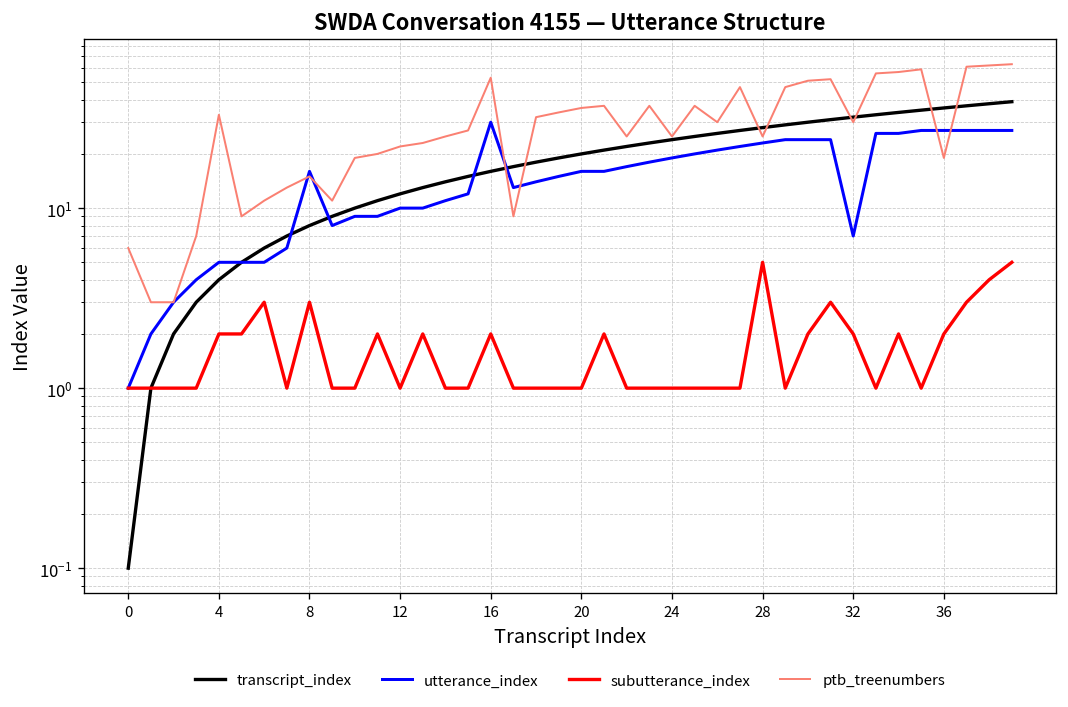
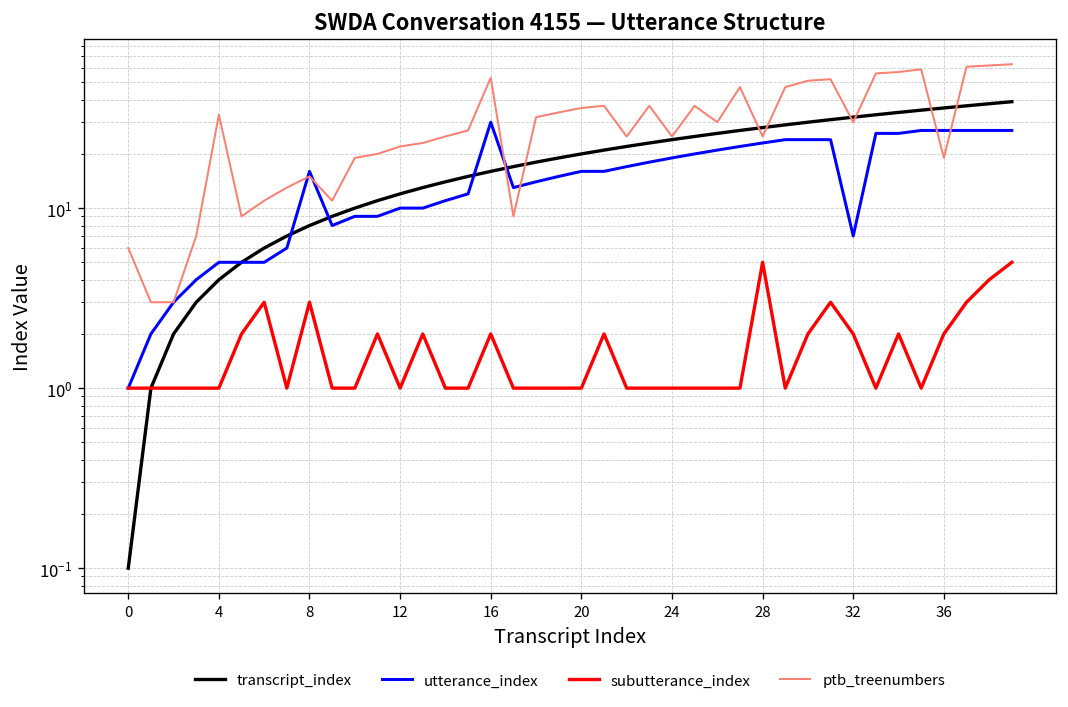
subutterance_index, 4: 2 -> 1
